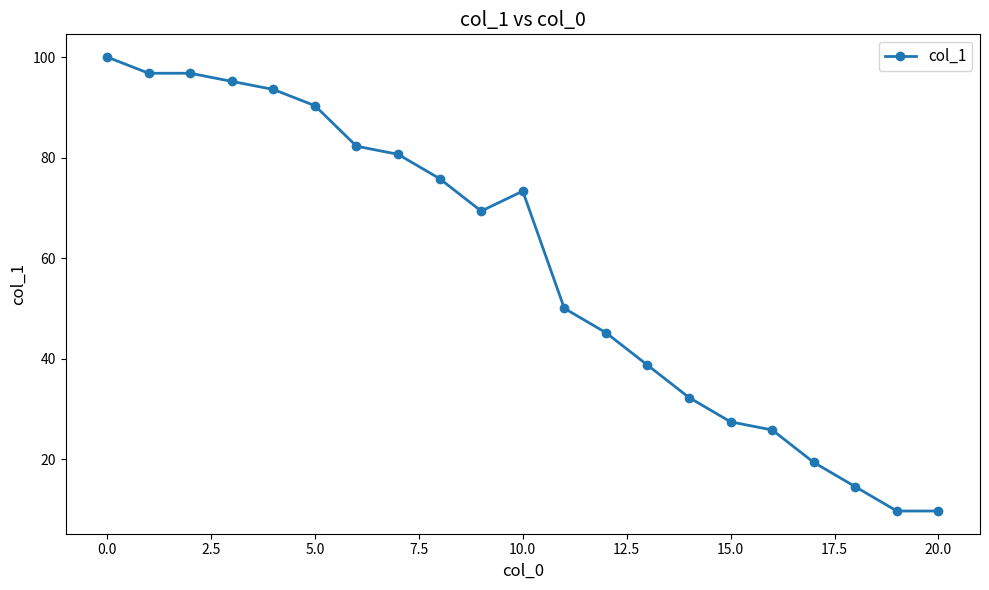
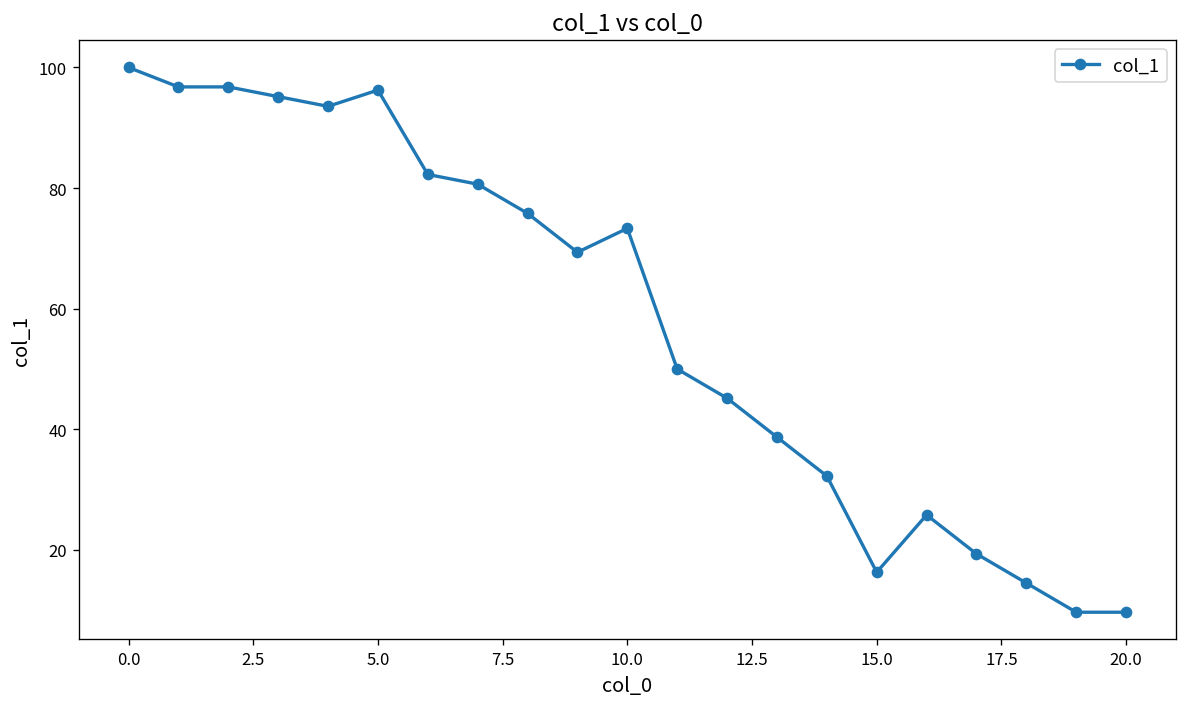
5.0: 90 -> 96
15.0: 27 -> 16
